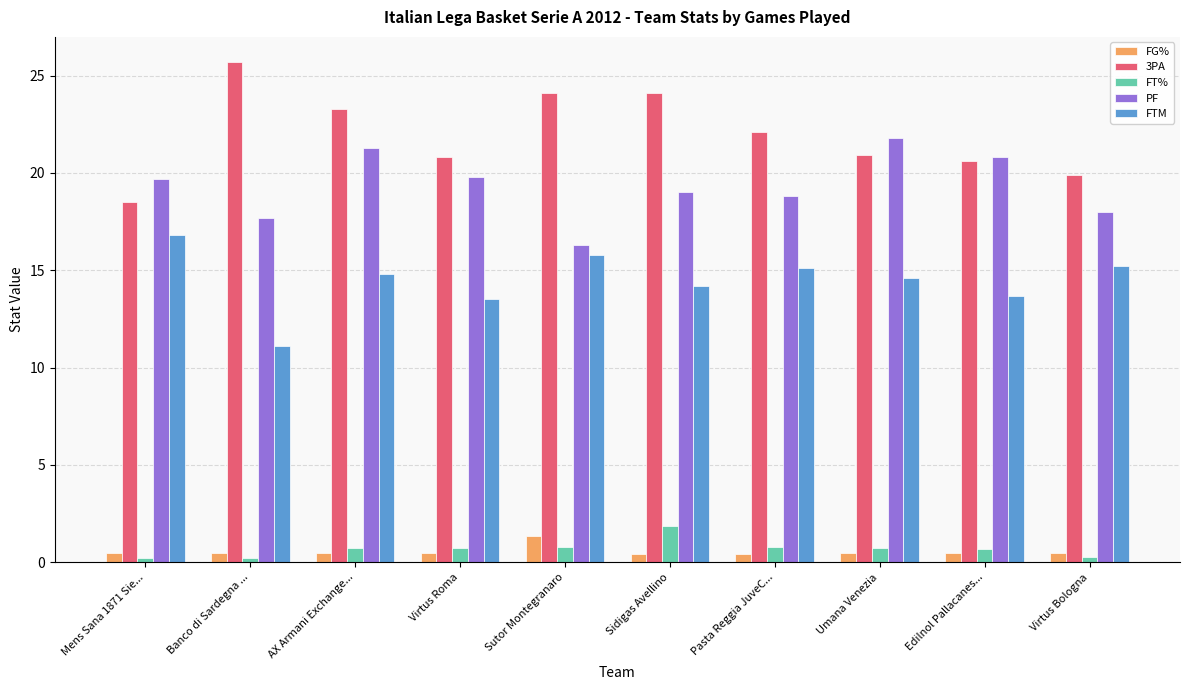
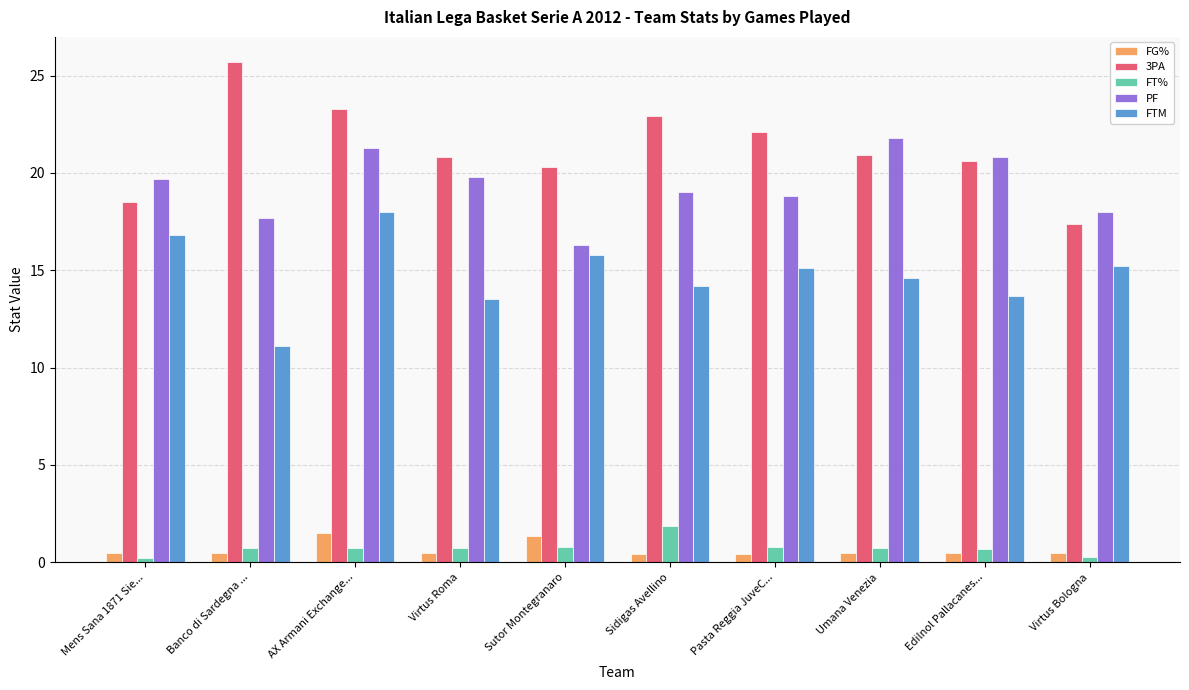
FT%, Banco di Sardegna ...: 0.2 -> 0.7
FG%, AX Armani Exchange...: 0.5 -> 1.5
FTM, AX Armani Exchange...: 14.8 -> 18.0
3PA, Sutor Montegranaro: 24.1 -> 20.3
3PA, Sidigas Avellino: 24.1 -> 22.9
3PA, Virtus Bologna: 19.9 -> 17.4
